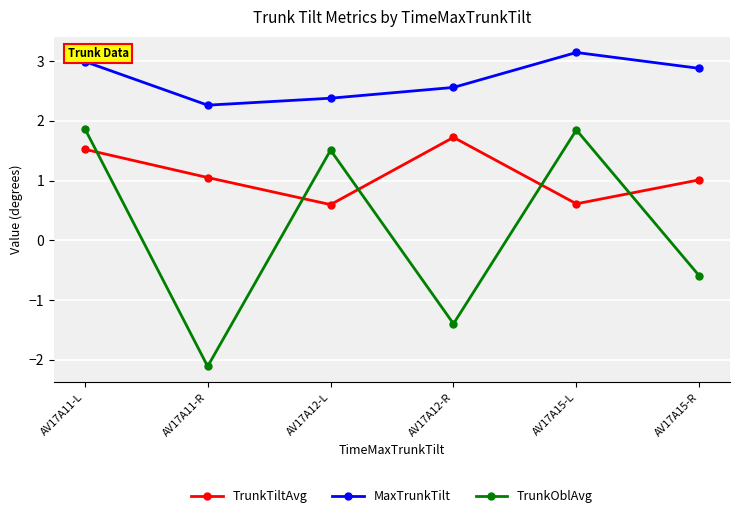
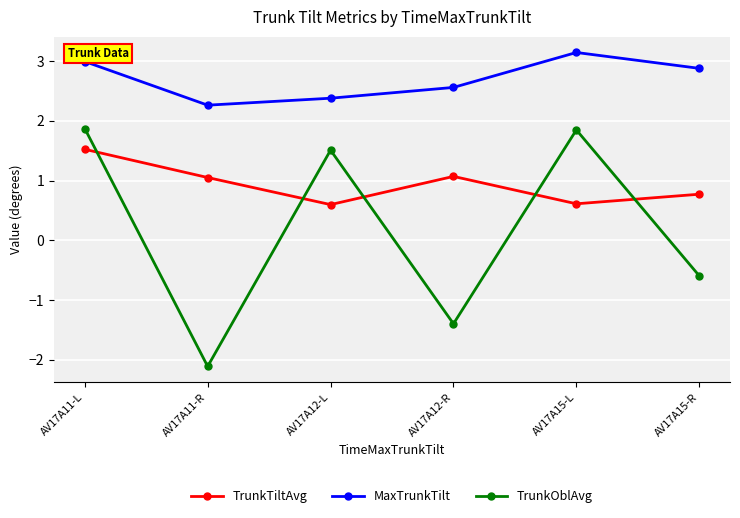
TrunkTiltAvg, AV17A12-R: 1.7 -> 1.1
TrunkTiltAvg, AV17A15-R: 1.0 -> 0.8
